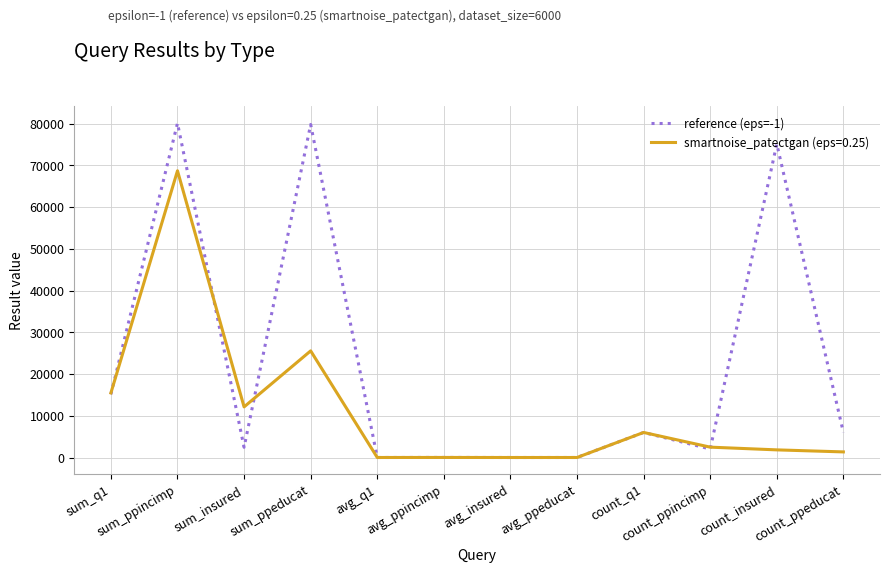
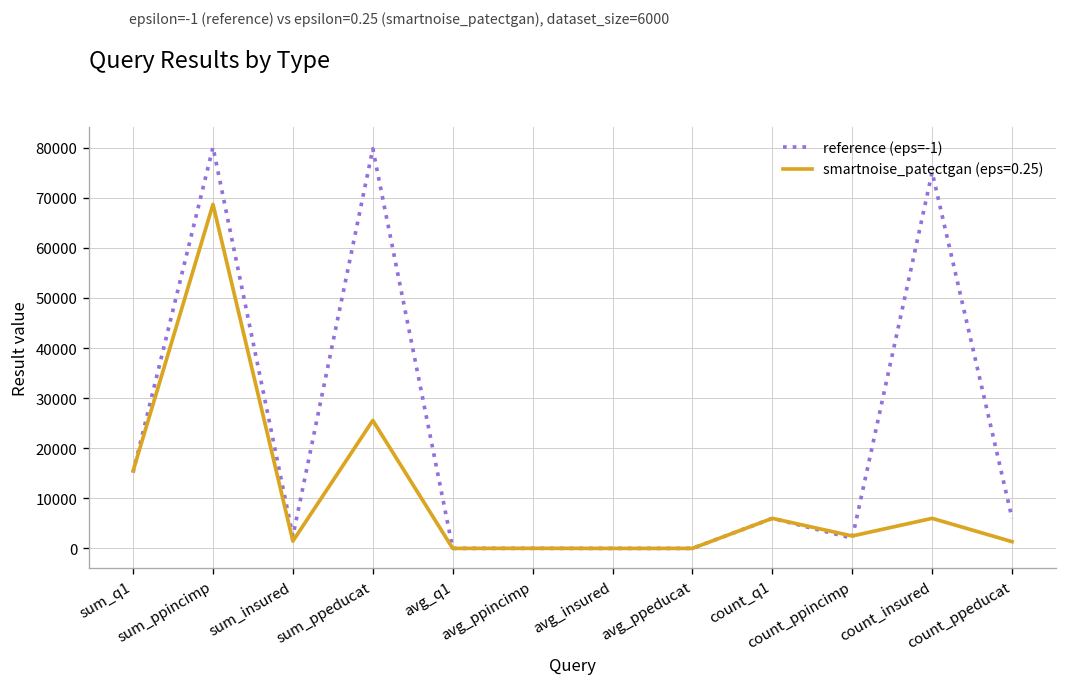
smartnoise_patectgan (eps=0.25), sum_insured: 12000 -> 1000
smartnoise_patectgan (eps=0.25), count_insured: 2000 -> 6000
